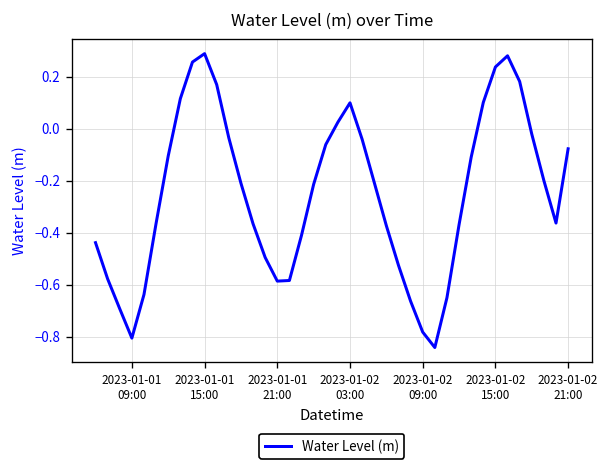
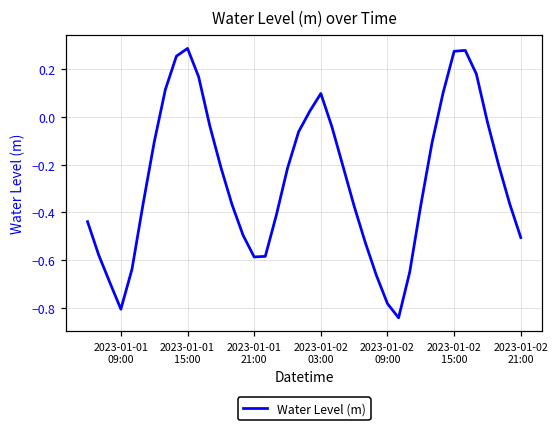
2023-01-02 15:00: 0.24 -> 0.28
2023-01-02 21:00: -0.08 -> -0.51
